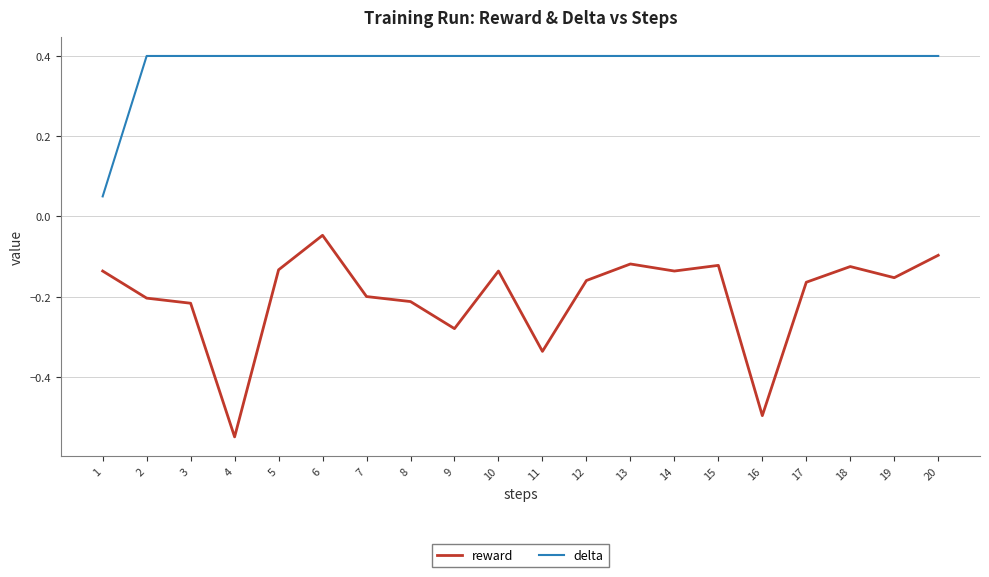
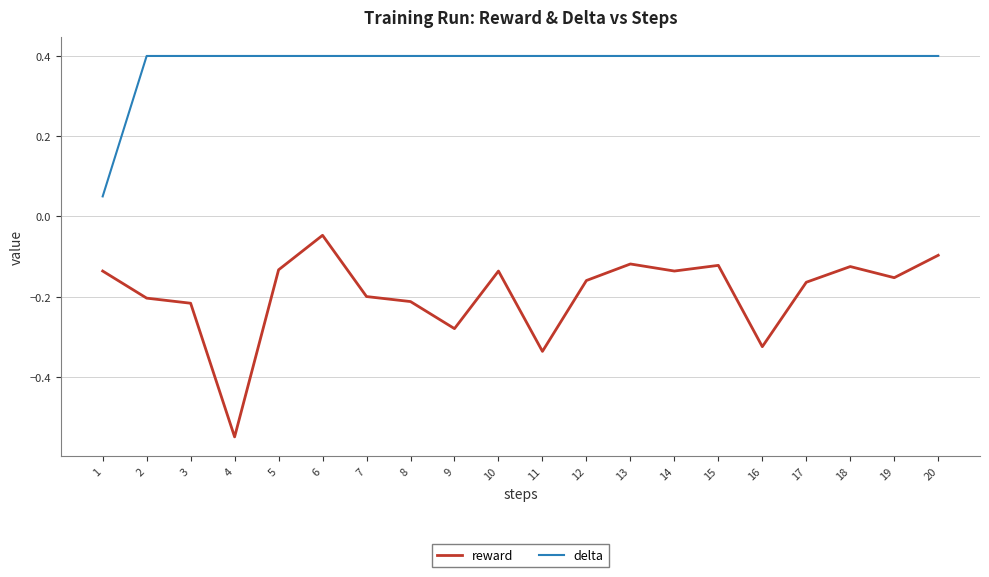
reward, 16: -0.50 -> -0.33
